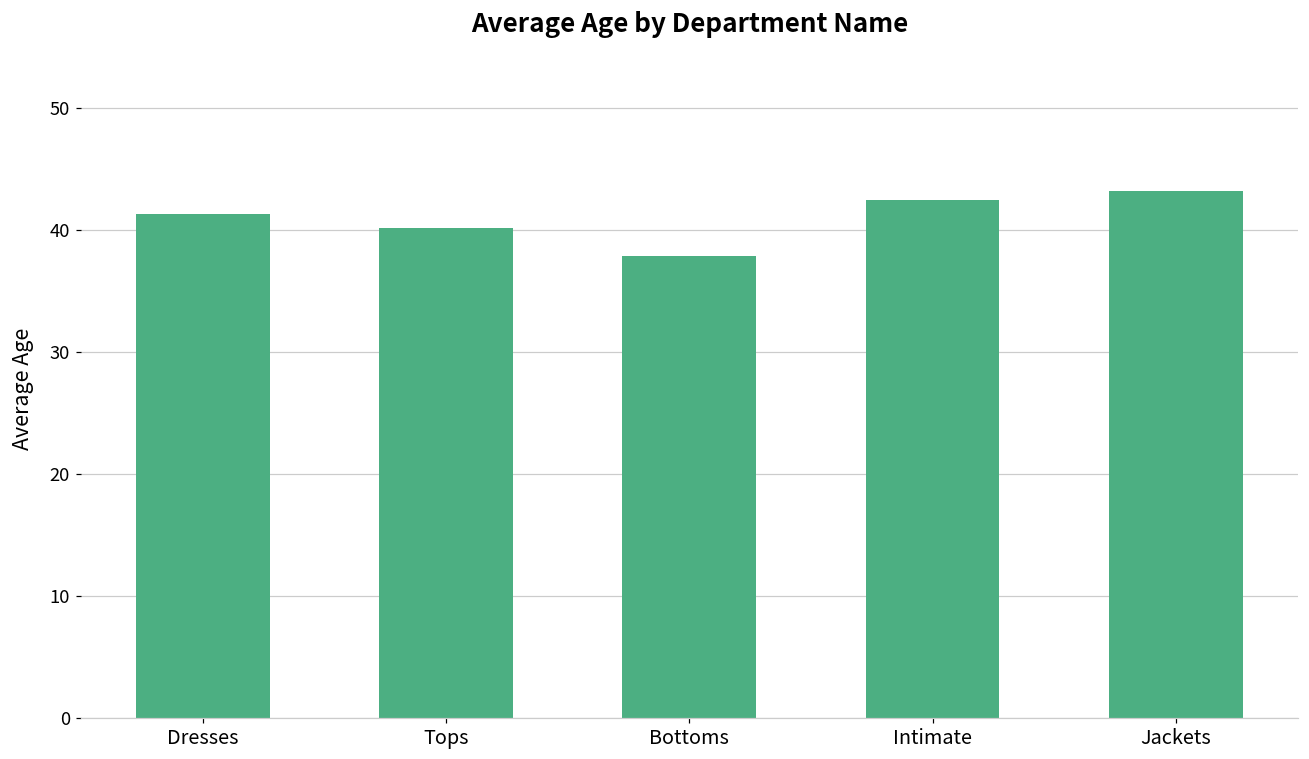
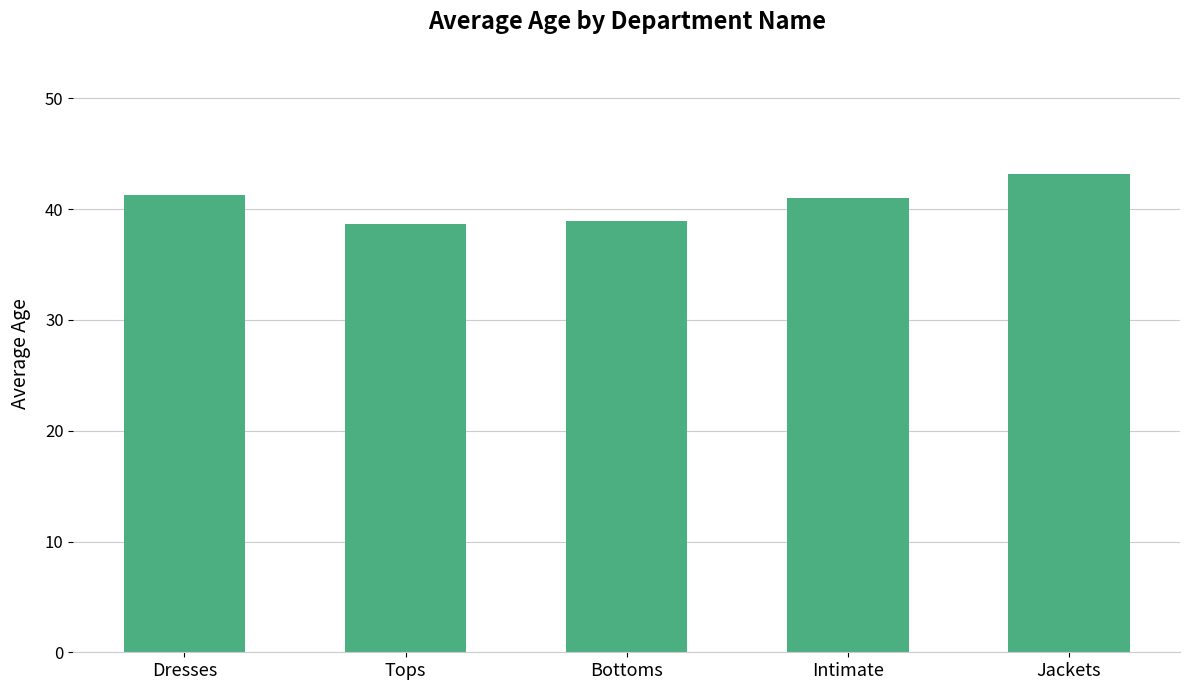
Tops: 40.2 -> 38.6
Bottoms: 37.9 -> 38.9
Intimate: 42.5 -> 41.1
